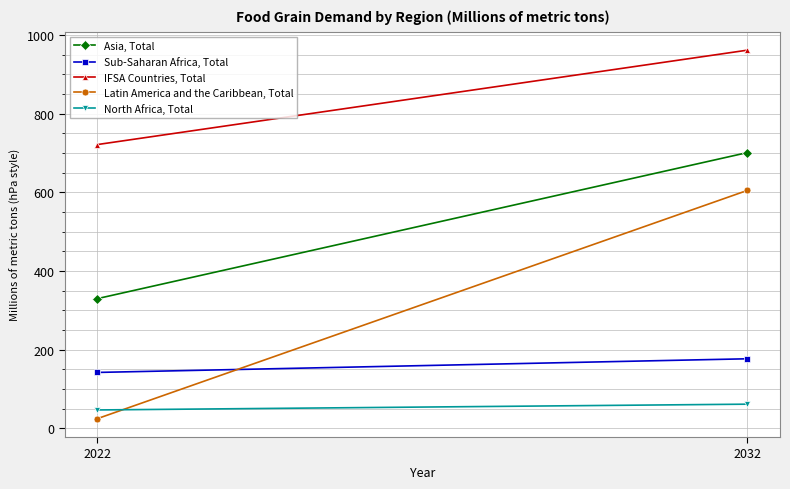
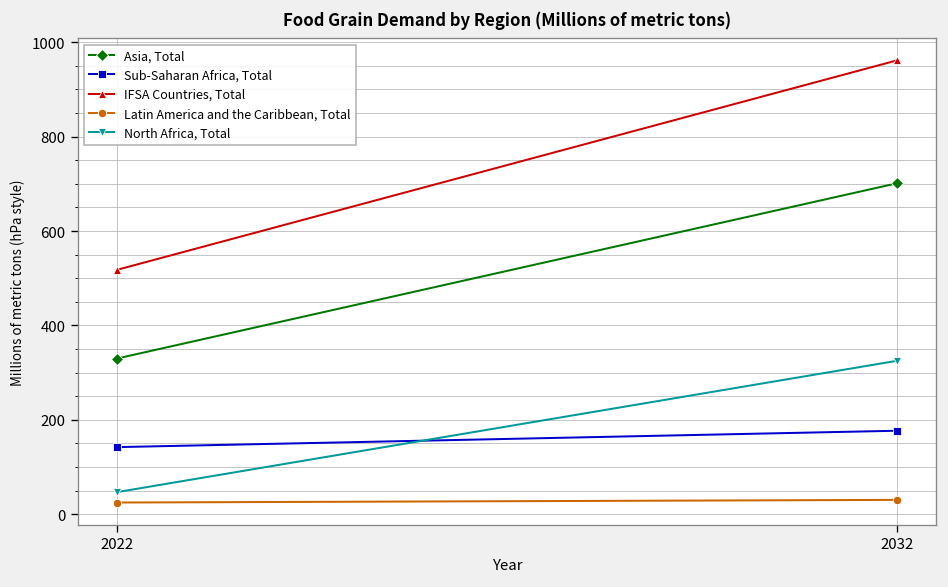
IFSA Countries, Total, 2022: 720 -> 520
Latin America and the Caribbean, Total, 2032: 610 -> 30
North Africa, Total, 2032: 60 -> 330
